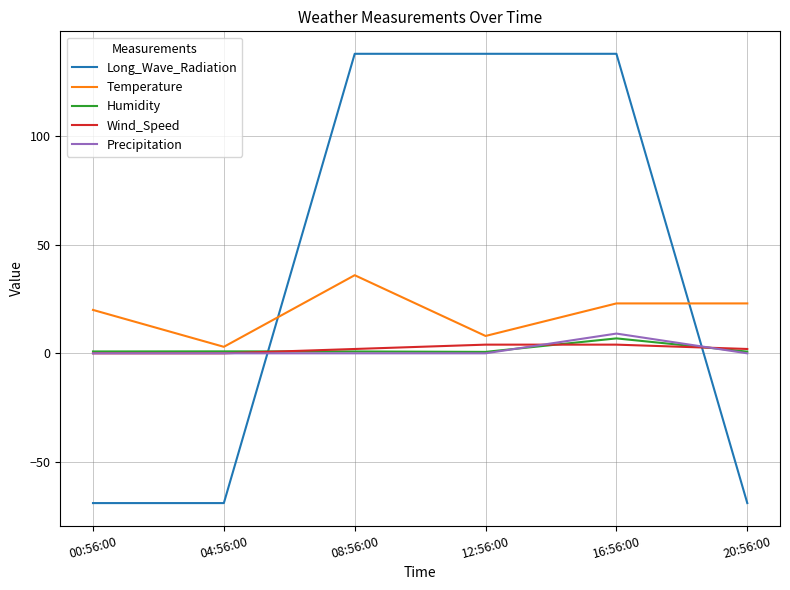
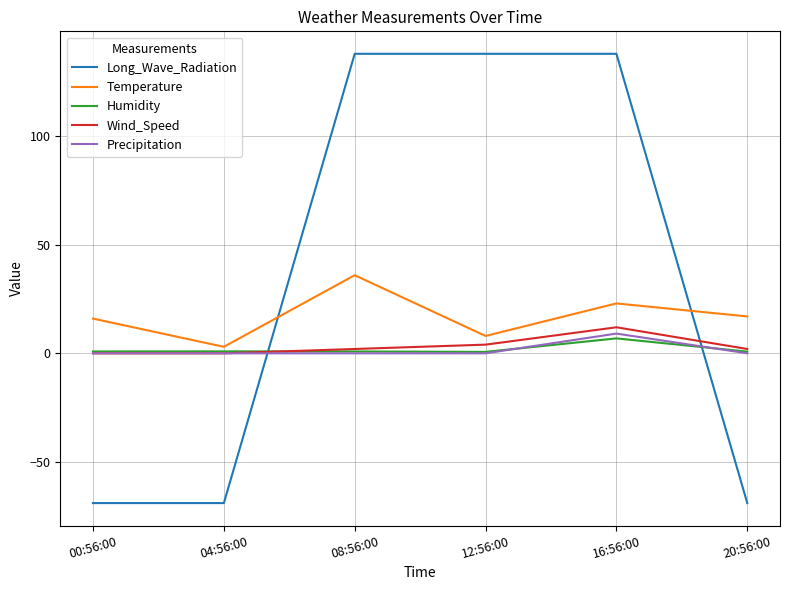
Temperature, 00:56:00: 20 -> 16
Wind_Speed, 16:56:00: 4 -> 12
Temperature, 20:56:00: 23 -> 17
